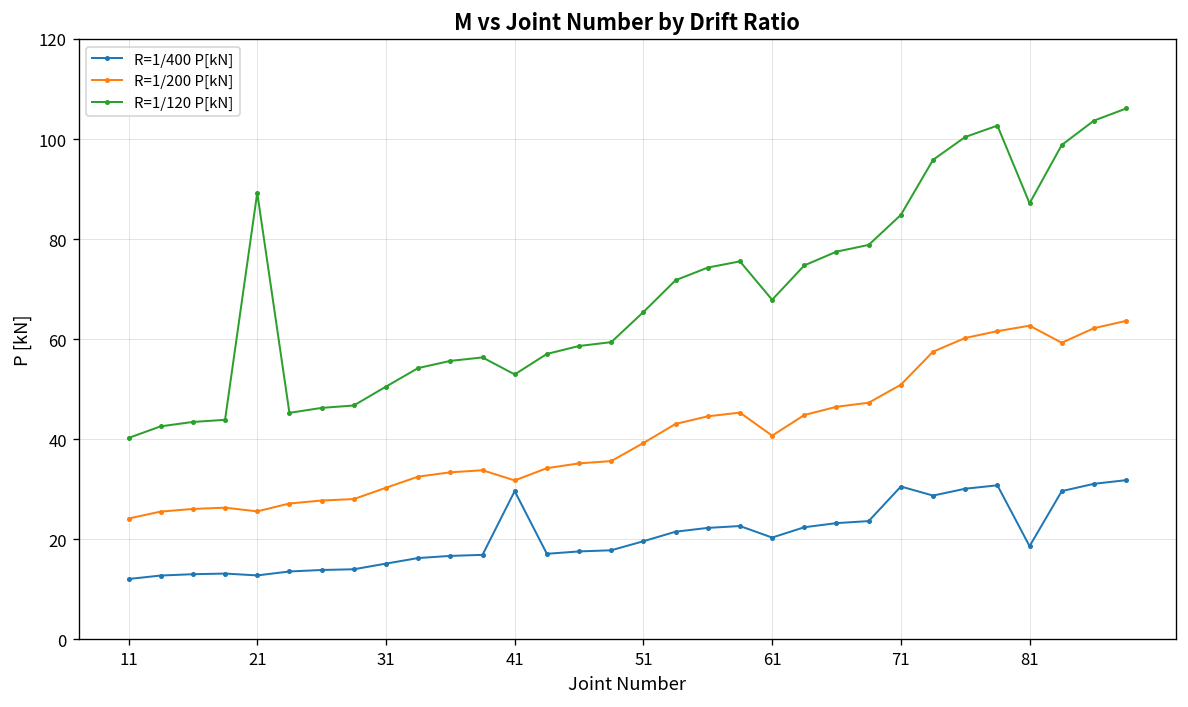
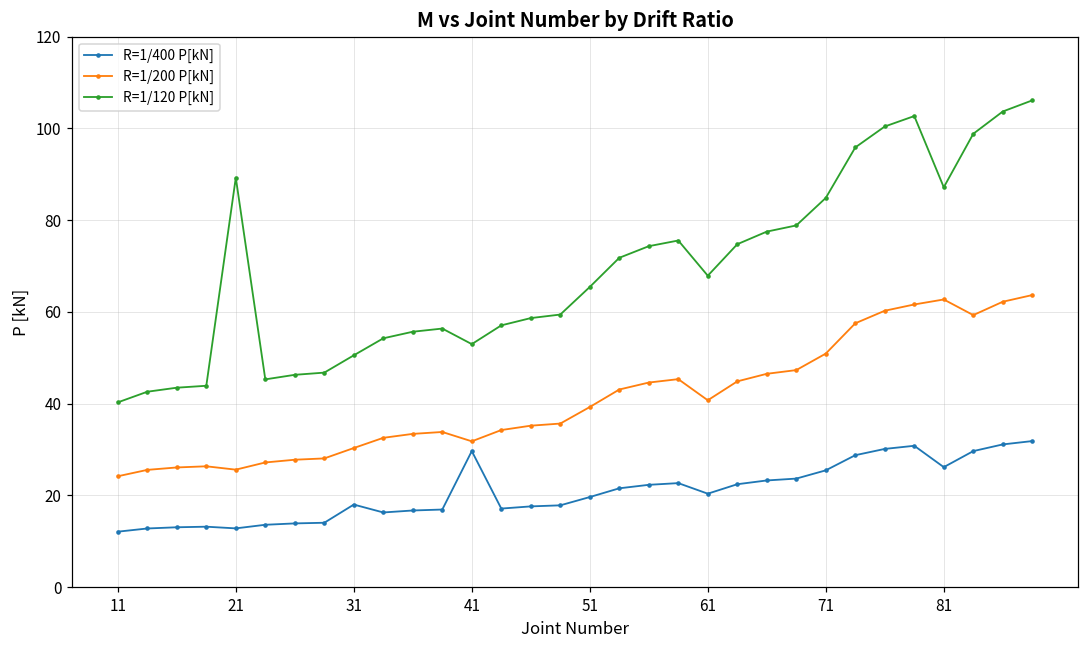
R=1/400 P[kN], 31: 15 -> 18
R=1/400 P[kN], 71: 31 -> 25
R=1/400 P[kN], 81: 19 -> 26
